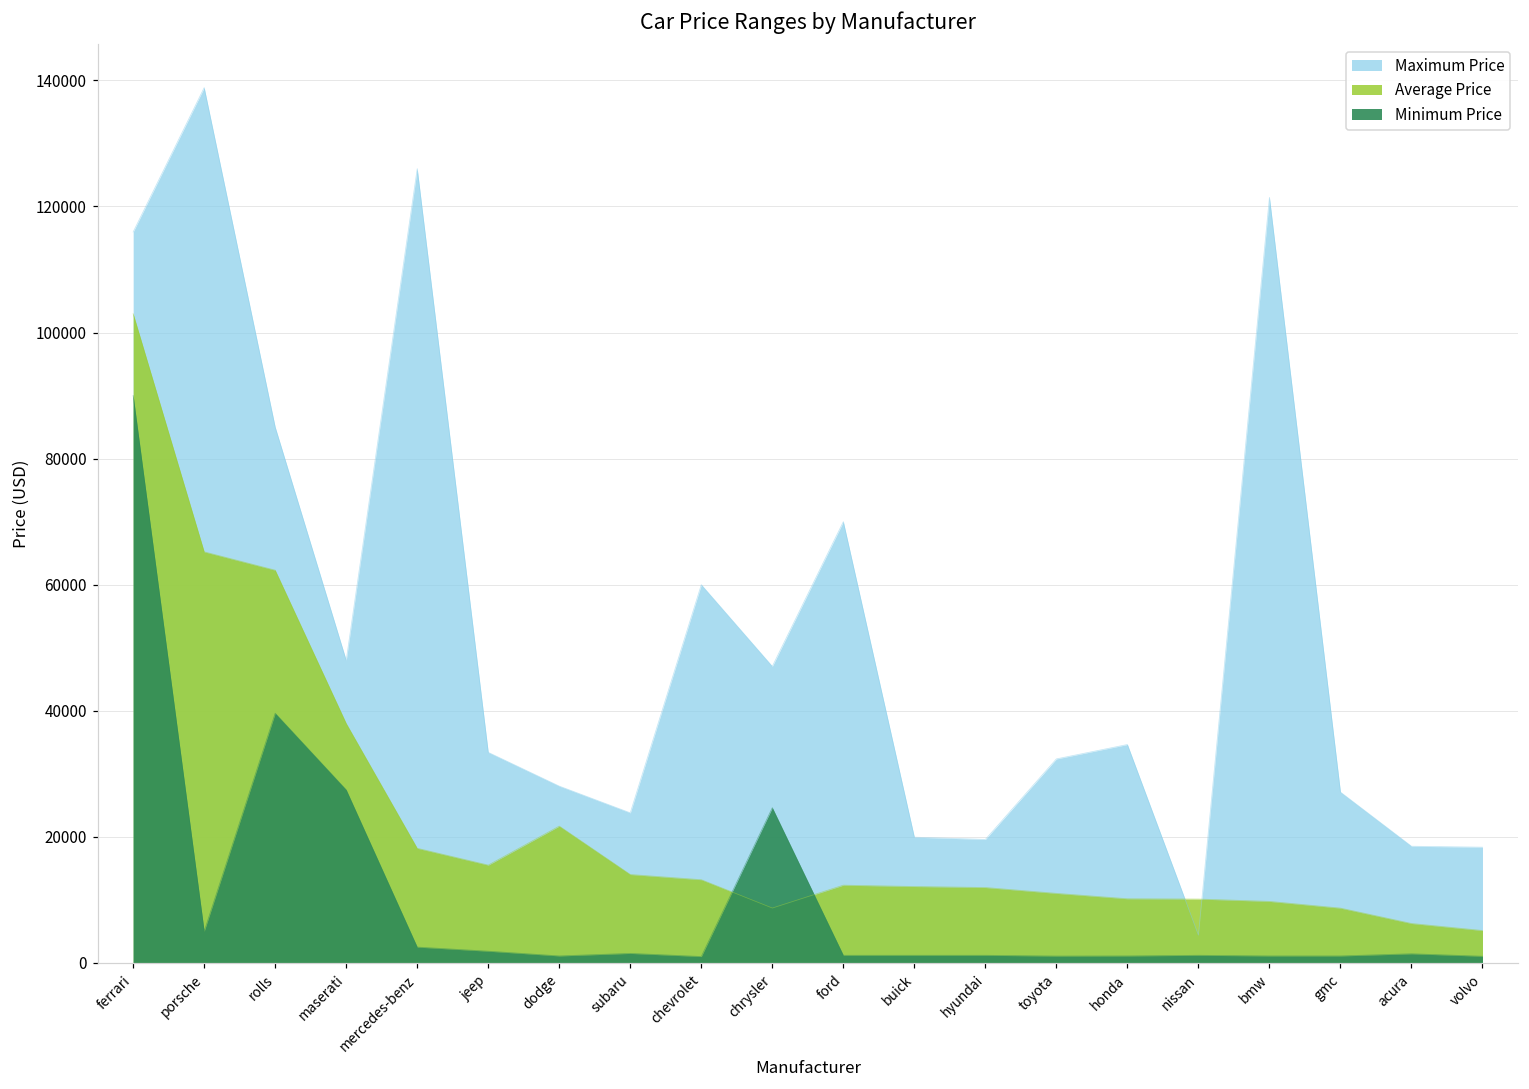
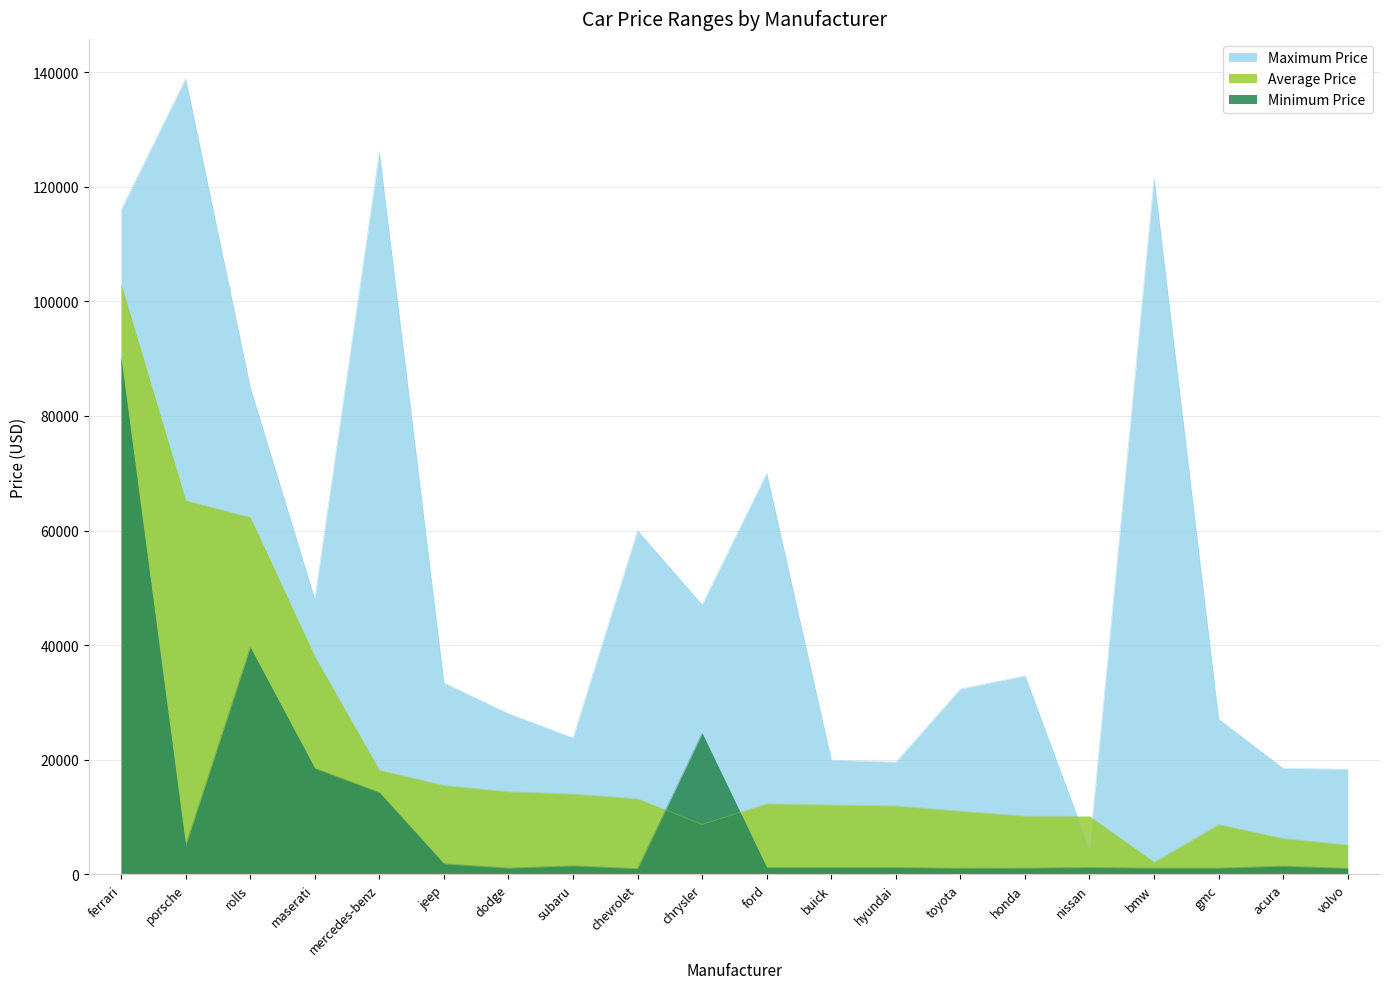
Minimum Price, maserati: 27000 -> 19000
Minimum Price, mercedes-benz: 3000 -> 14000
Average Price, dodge: 22000 -> 14000
Average Price, bmw: 10000 -> 2000
